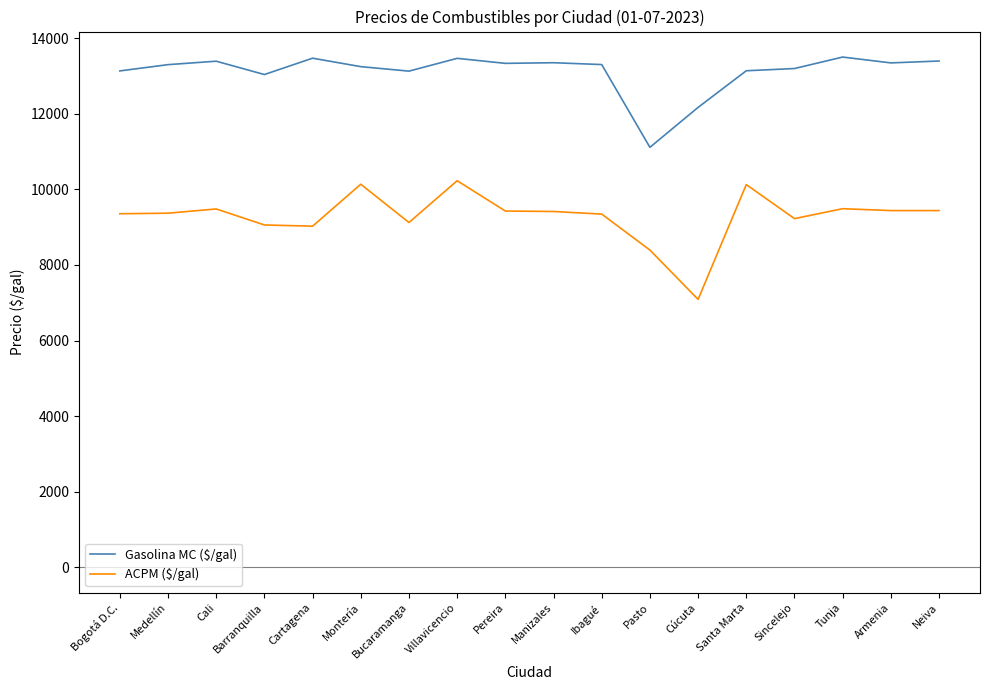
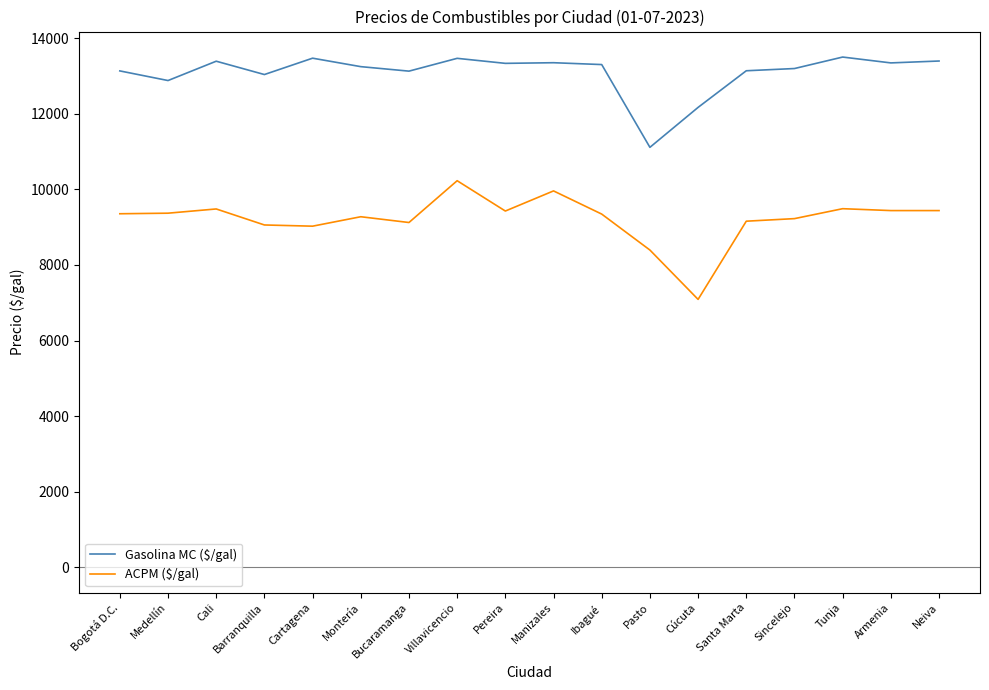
Gasolina MC ($/gal), Medellín: 13300 -> 12900
ACPM ($/gal), Montería: 10100 -> 9300
ACPM ($/gal), Manizales: 9400 -> 10000
ACPM ($/gal), Santa Marta: 10100 -> 9200
